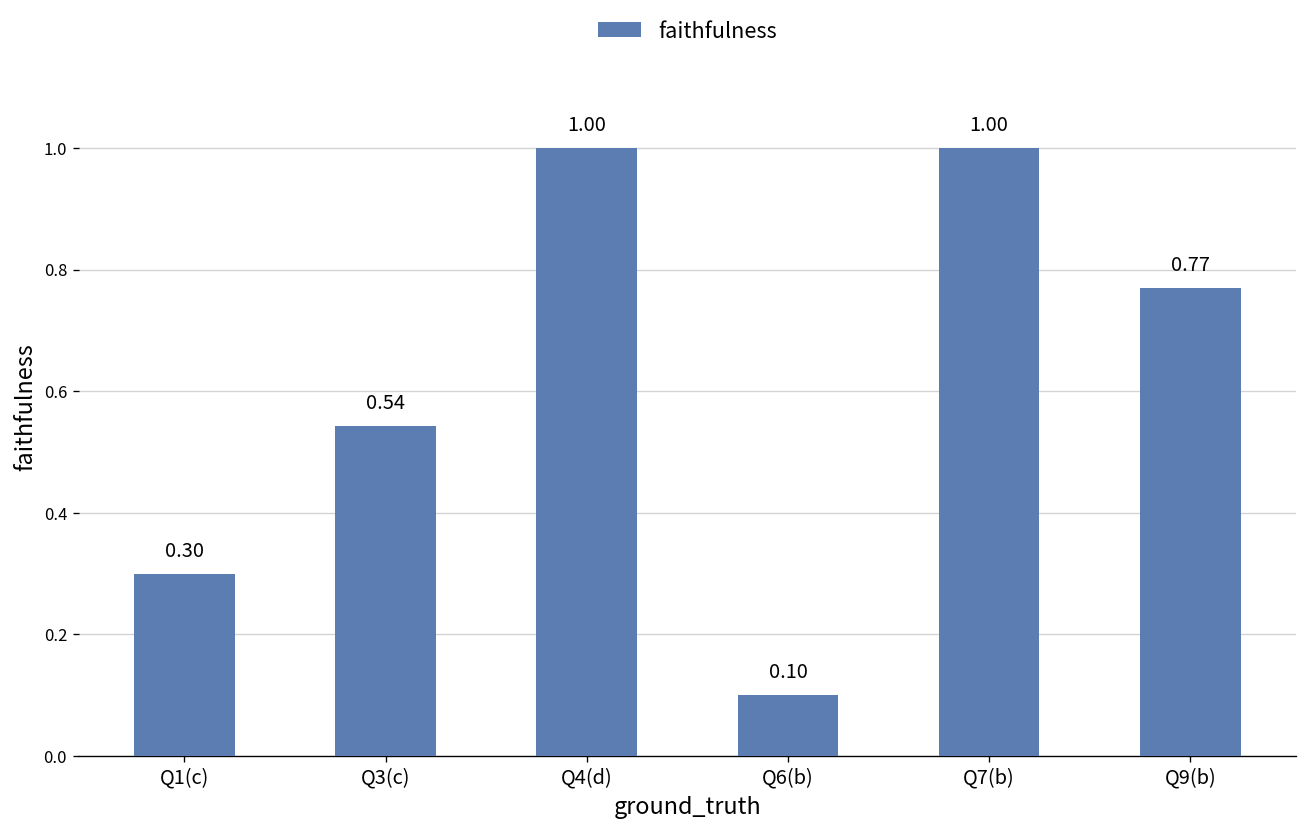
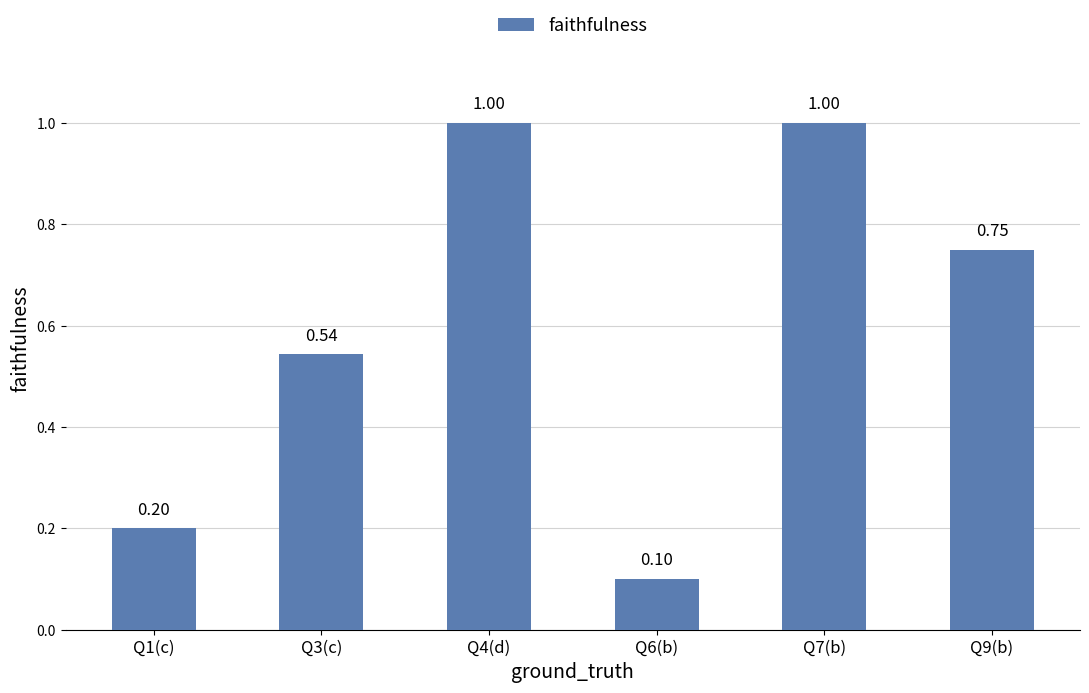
Q1(c): 0.30 -> 0.20
Q9(b): 0.77 -> 0.75
